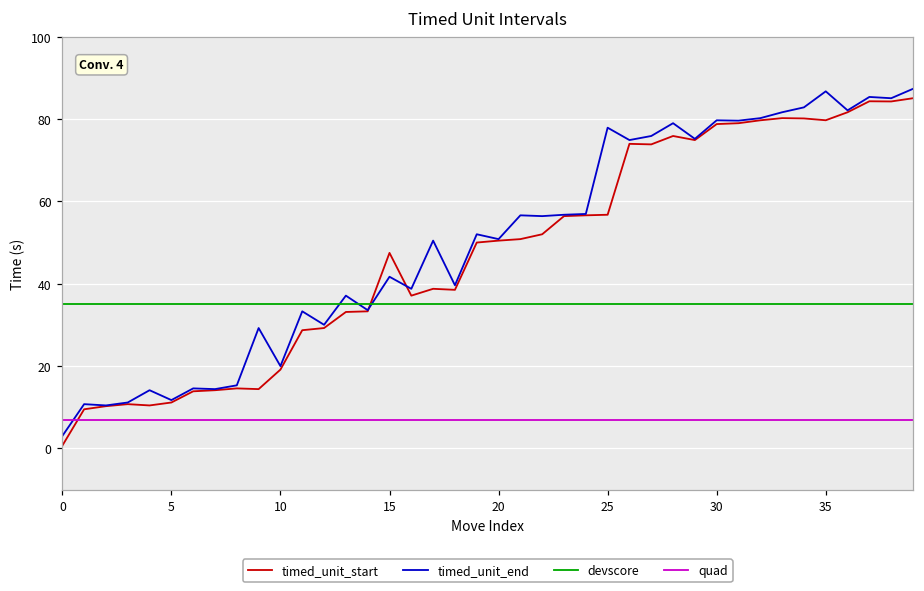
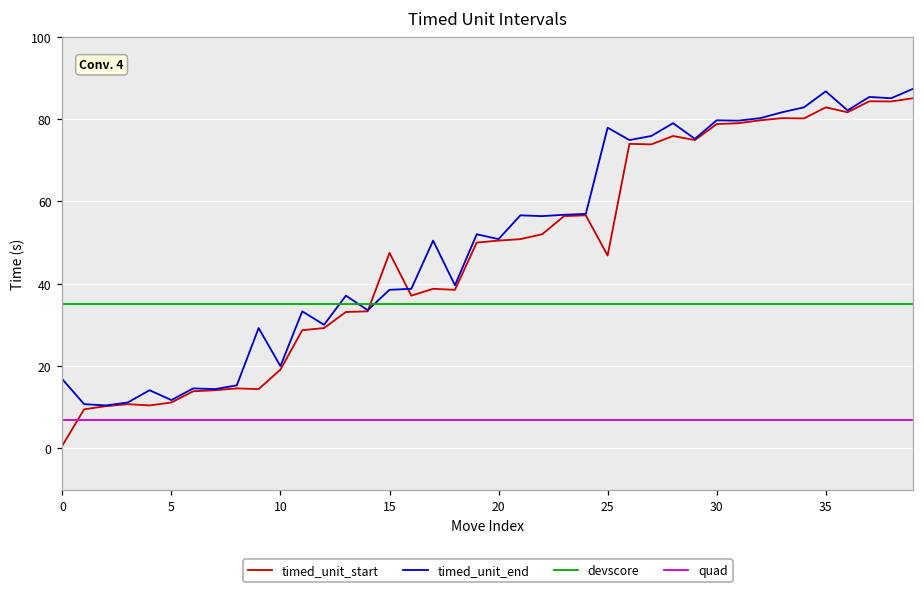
timed_unit_end, 0: 3 -> 17
timed_unit_end, 15: 42 -> 39
timed_unit_start, 25: 57 -> 47
timed_unit_start, 35: 80 -> 83
